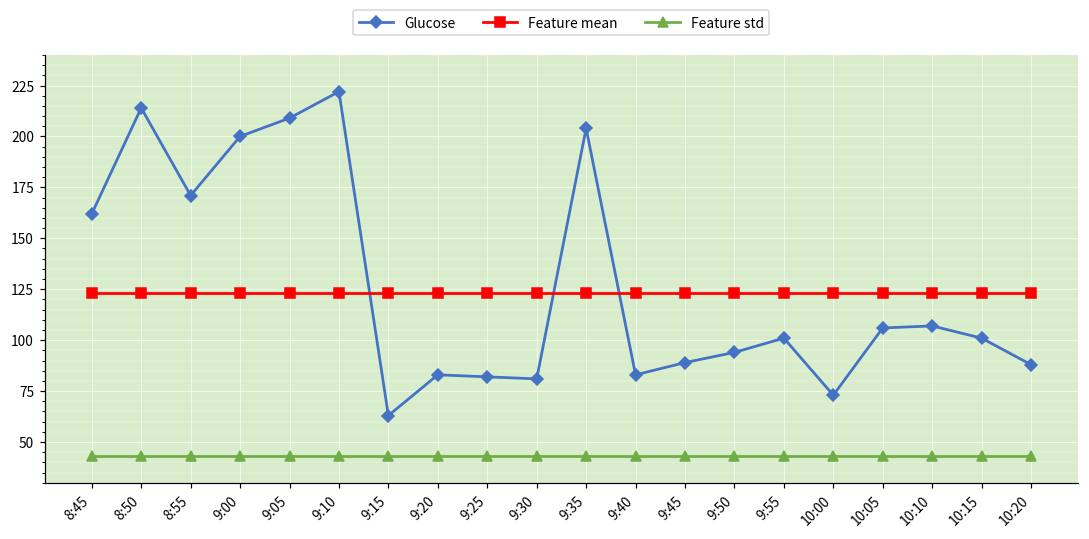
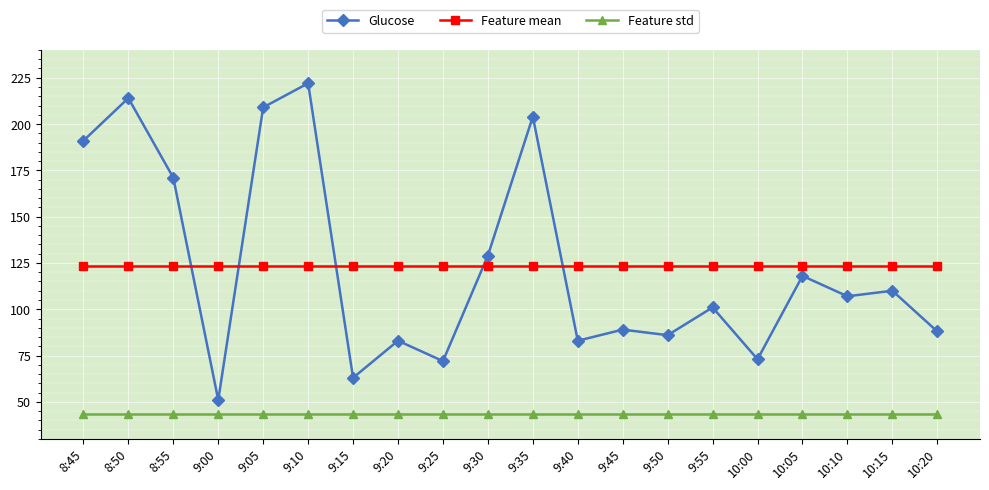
Glucose, 8:45: 162 -> 191
Glucose, 9:00: 200 -> 51
Glucose, 9:25: 82 -> 72
Glucose, 9:30: 81 -> 129
Glucose, 9:50: 94 -> 86
Glucose, 10:05: 106 -> 118
Glucose, 10:15: 101 -> 110
